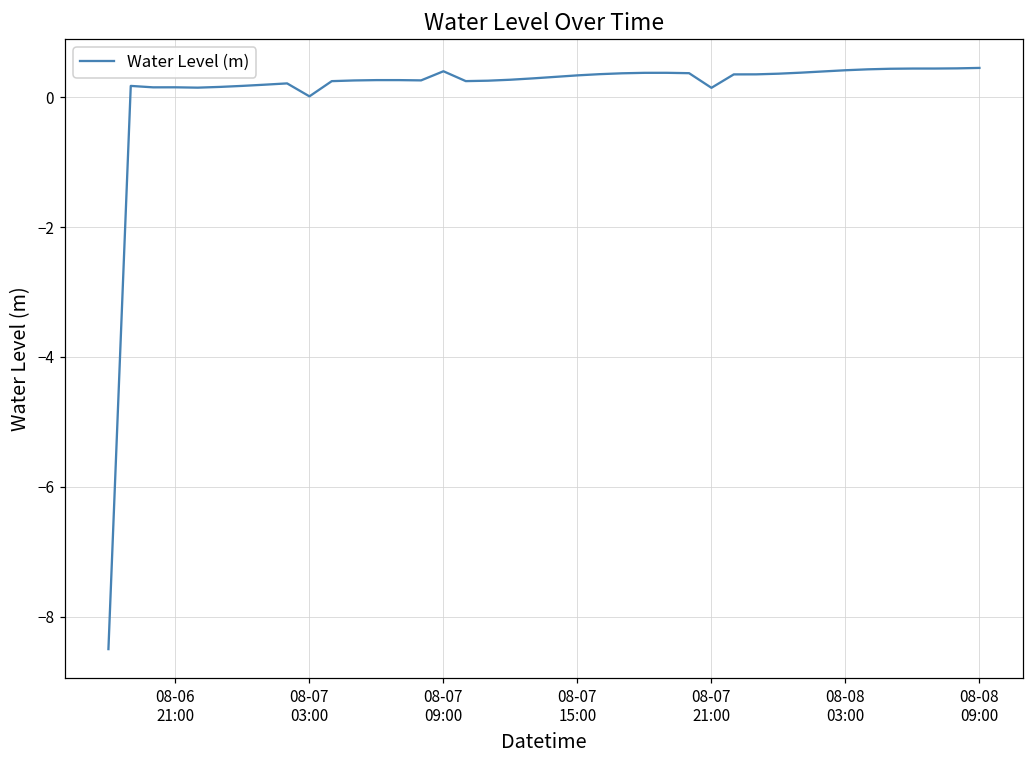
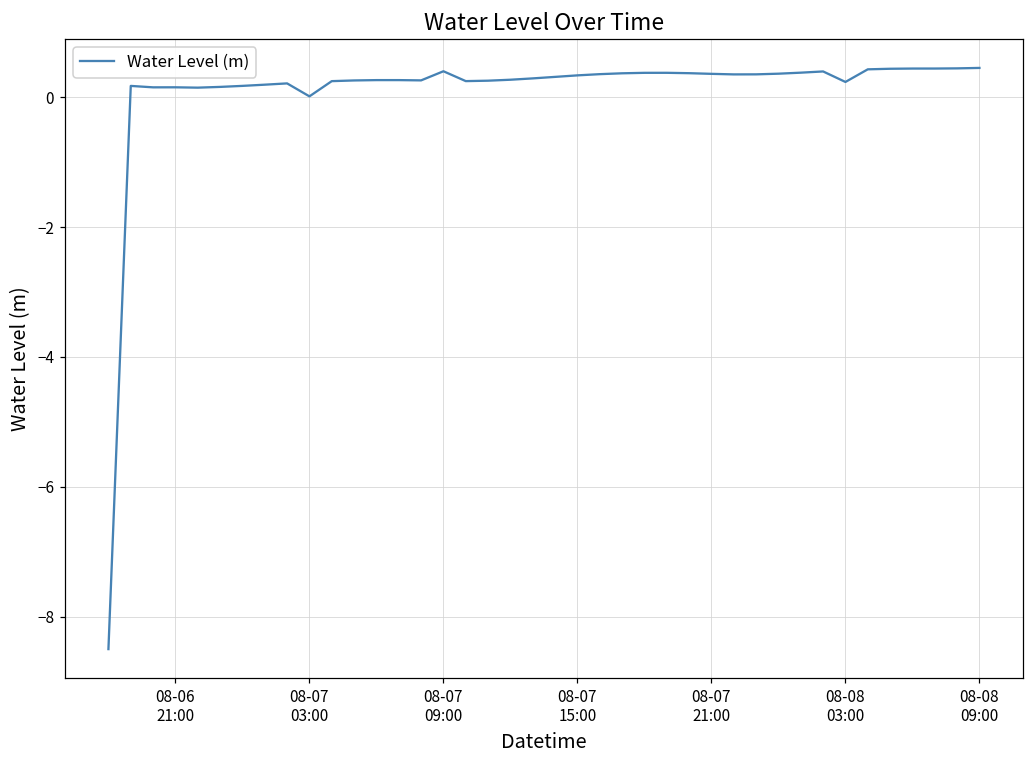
08-07 21:00: 0.1 -> 0.4
08-08 03:00: 0.4 -> 0.2
